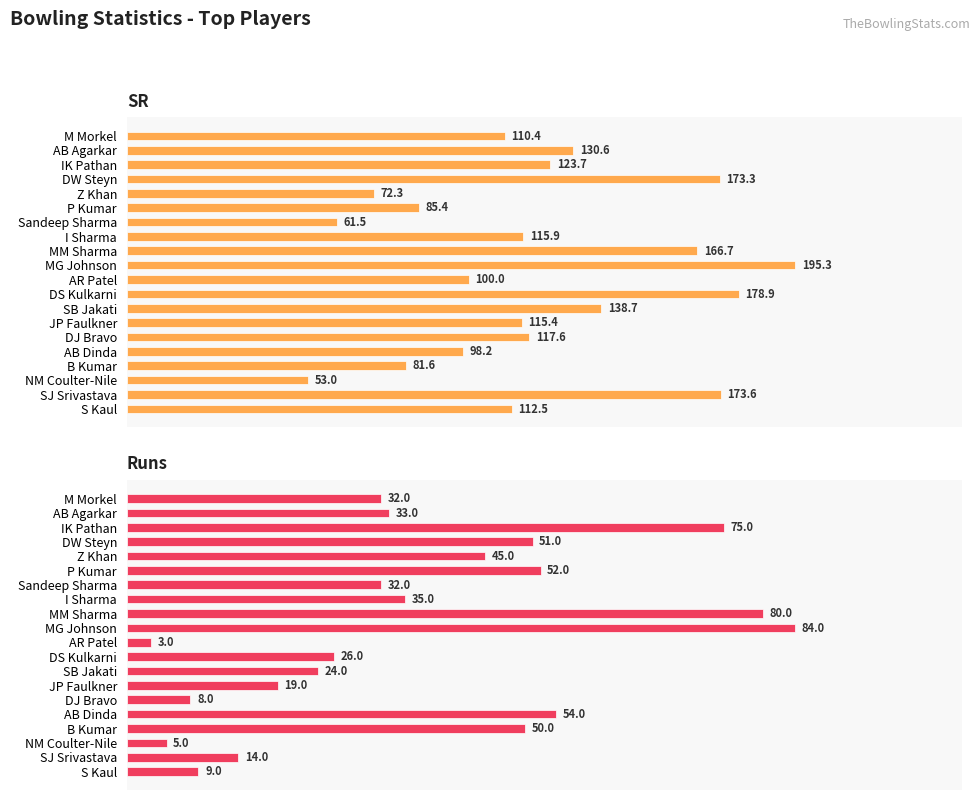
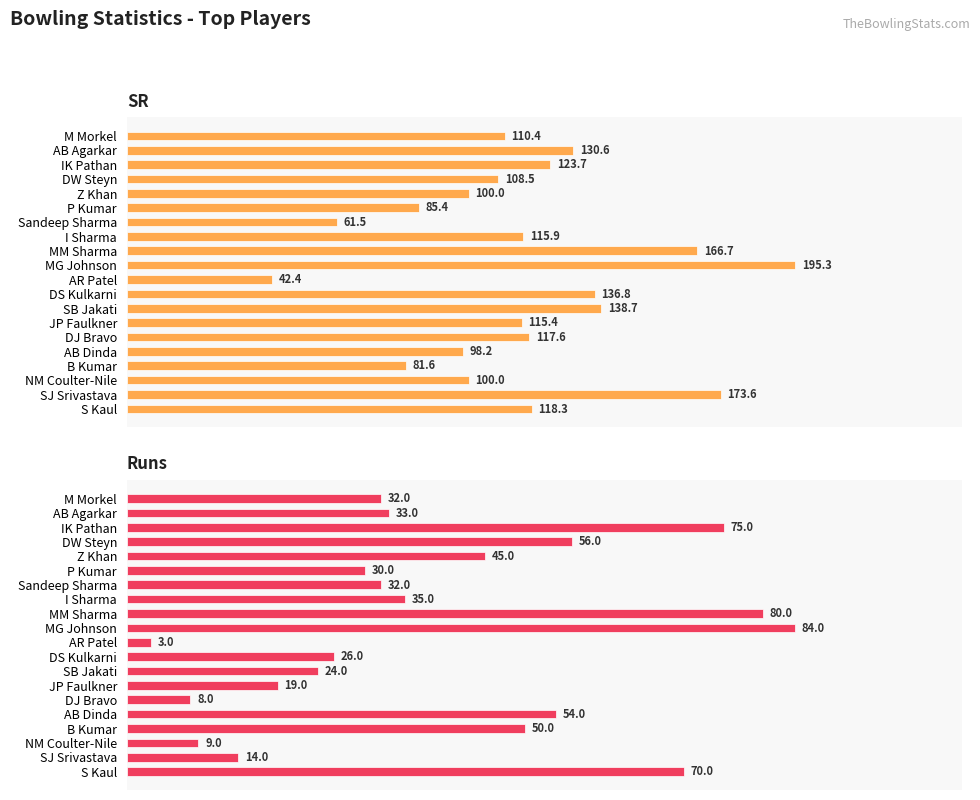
SR, DW Steyn: 173.3 -> 108.5
SR, Z Khan: 72.3 -> 100.0
SR, AR Patel: 100.0 -> 42.4
SR, DS Kulkarni: 178.9 -> 136.8
SR, NM Coulter-Nile: 53.0 -> 100.0
SR, S Kaul: 112.5 -> 118.3
Runs, DW Steyn: 51.0 -> 56.0
Runs, P Kumar: 52.0 -> 30.0
Runs, NM Coulter-Nile: 5.0 -> 9.0
Runs, S Kaul: 9.0 -> 70.0
